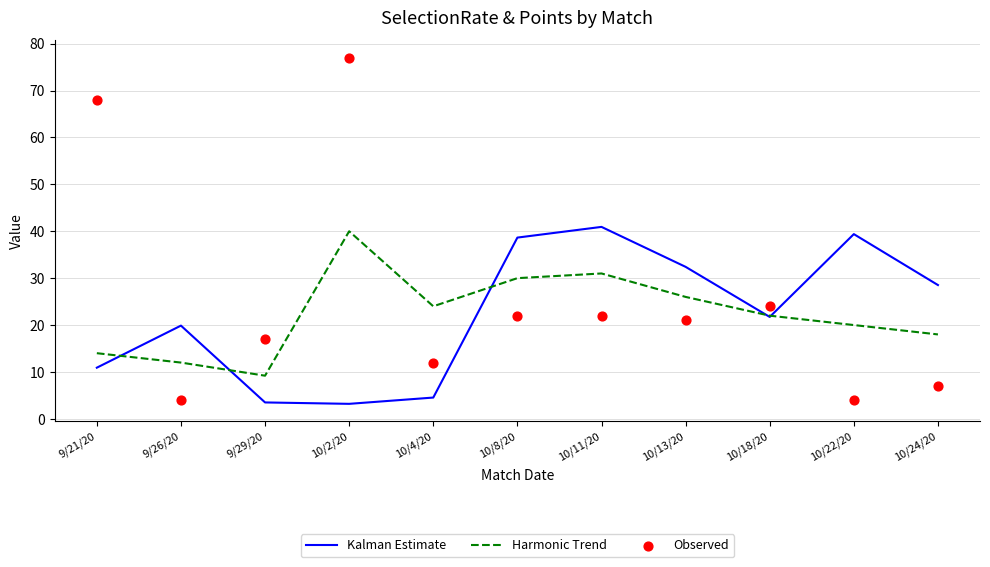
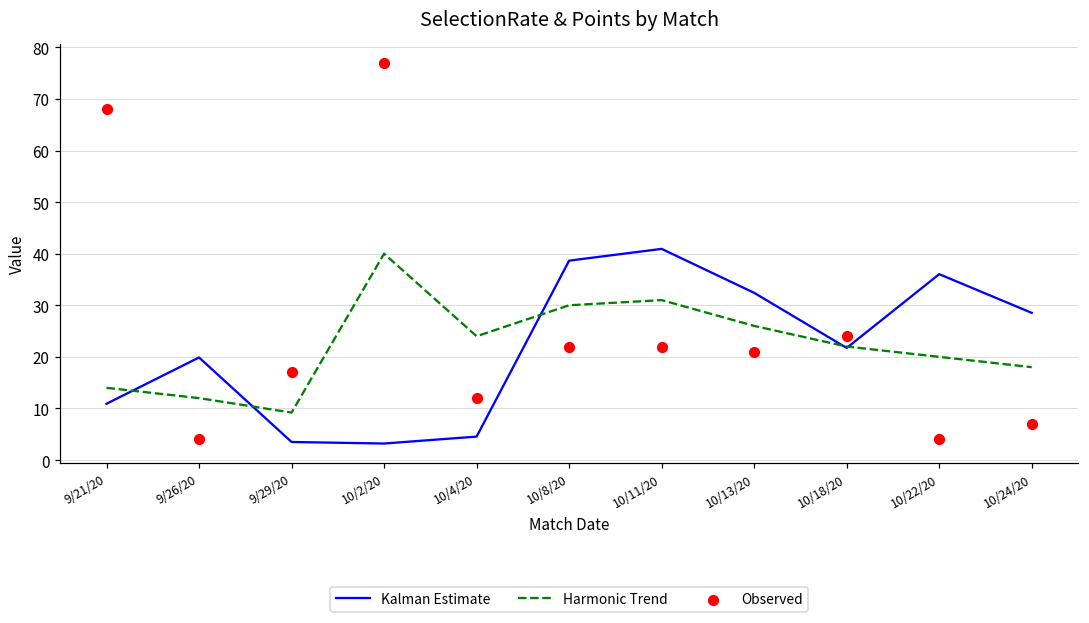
Kalman Estimate, 10/22/20: 39 -> 36
